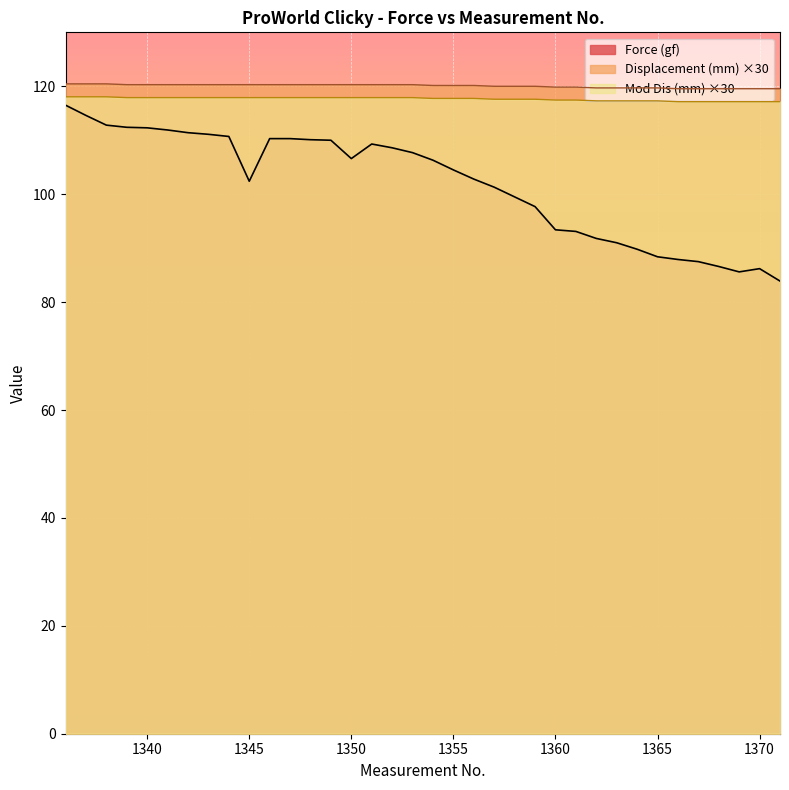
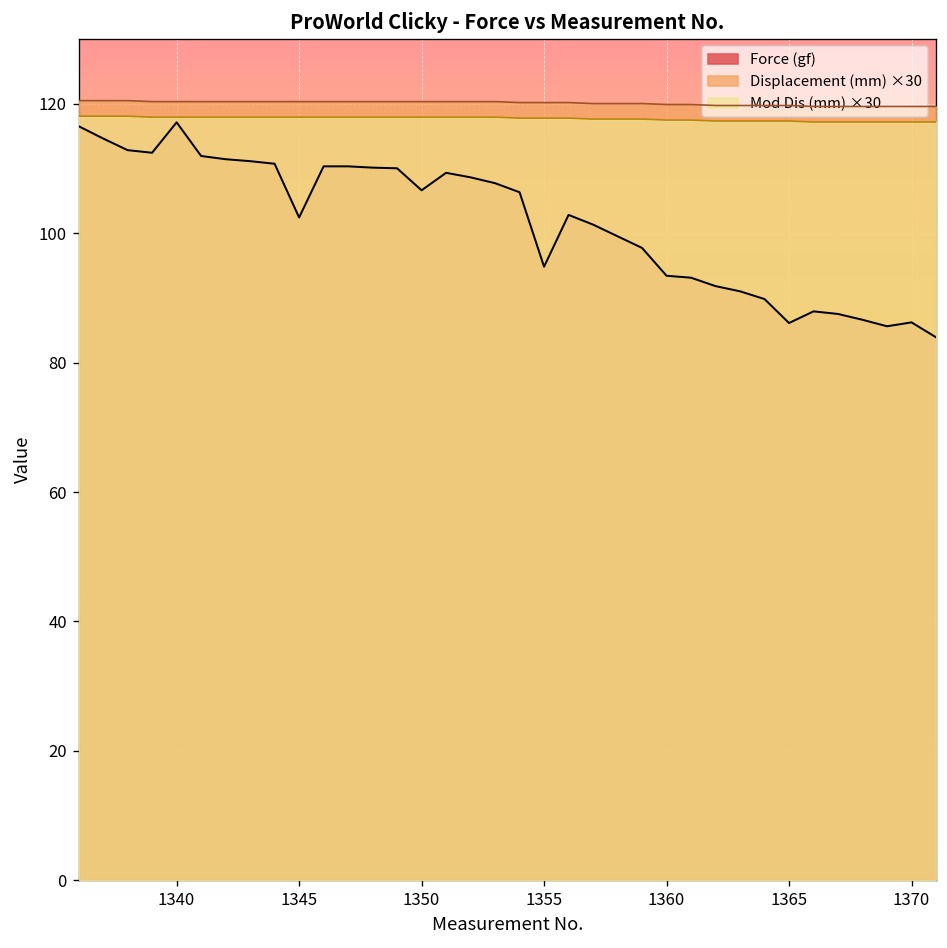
Force (gf), 1340: 112 -> 117
Force (gf), 1355: 105 -> 95
Force (gf), 1365: 88 -> 86
